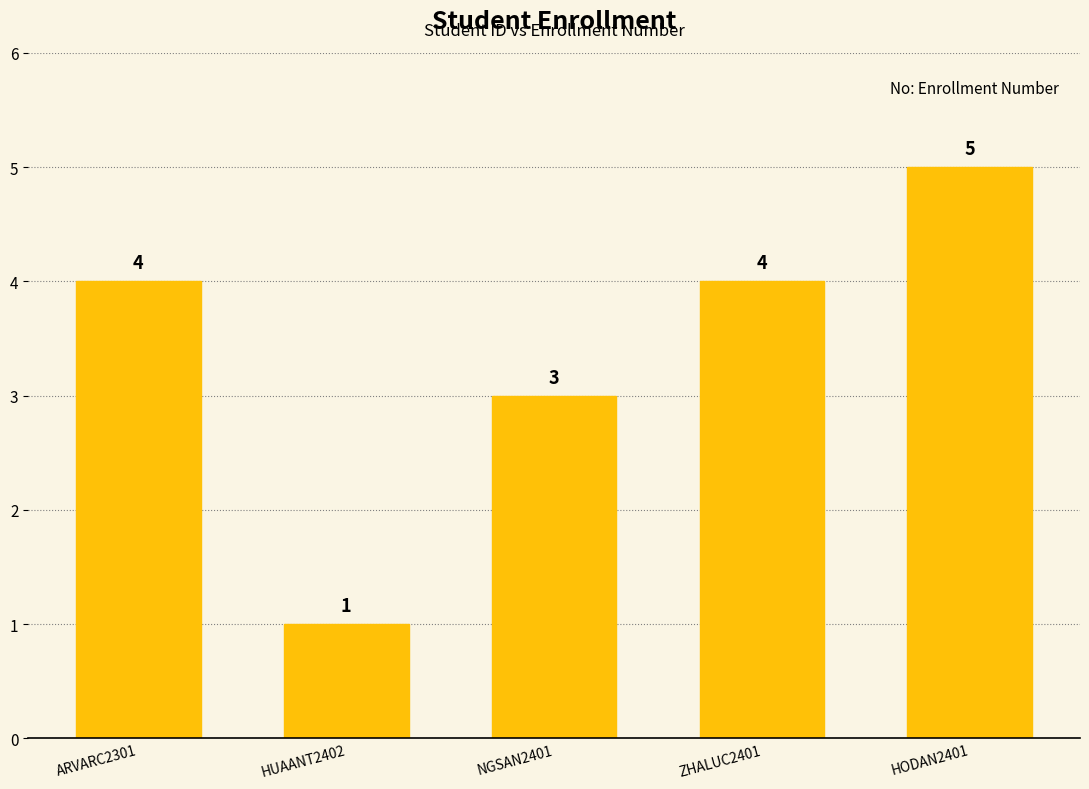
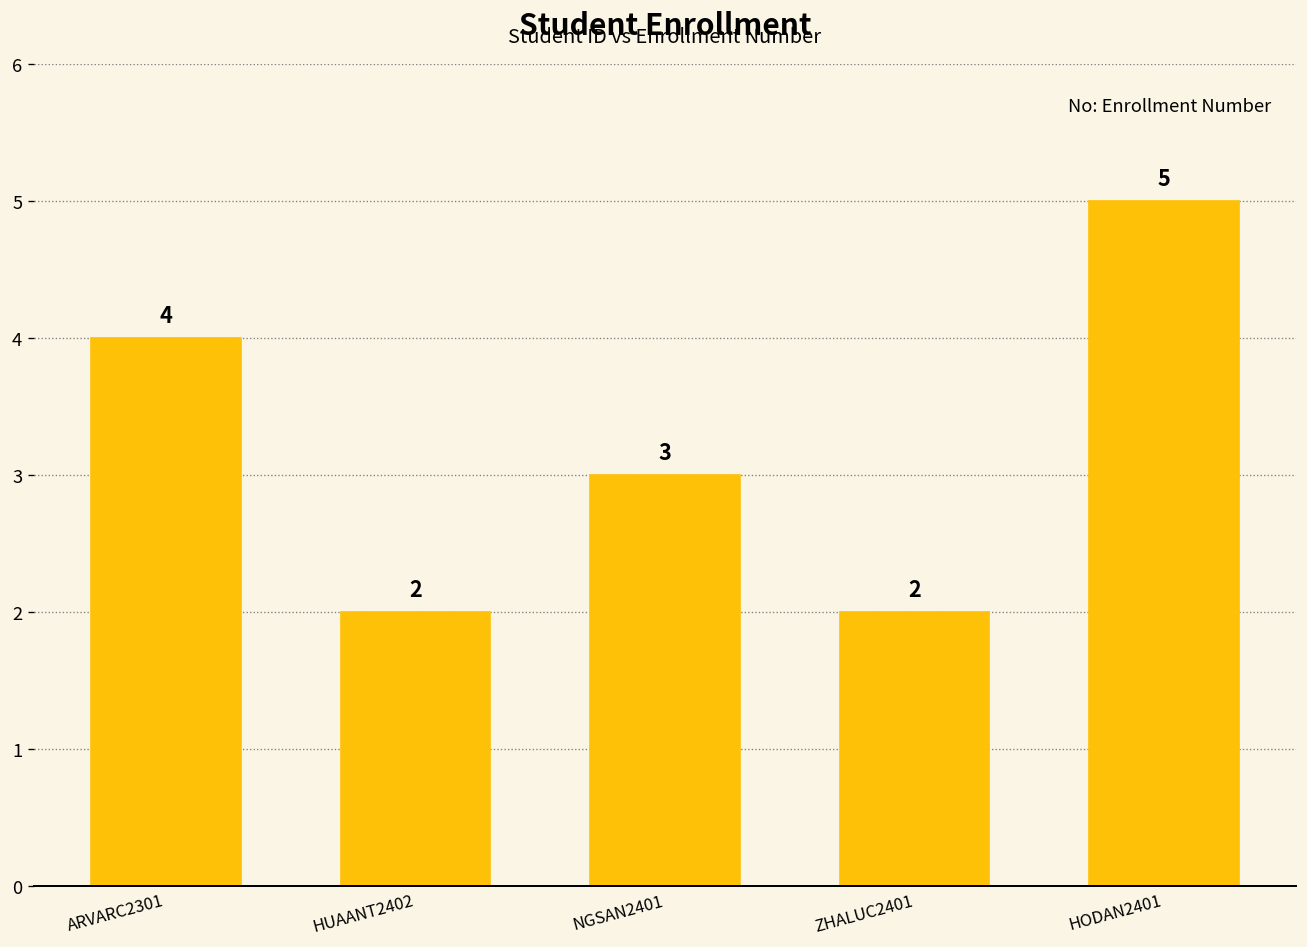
HUAANT2402: 1 -> 2
ZHALUC2401: 4 -> 2
